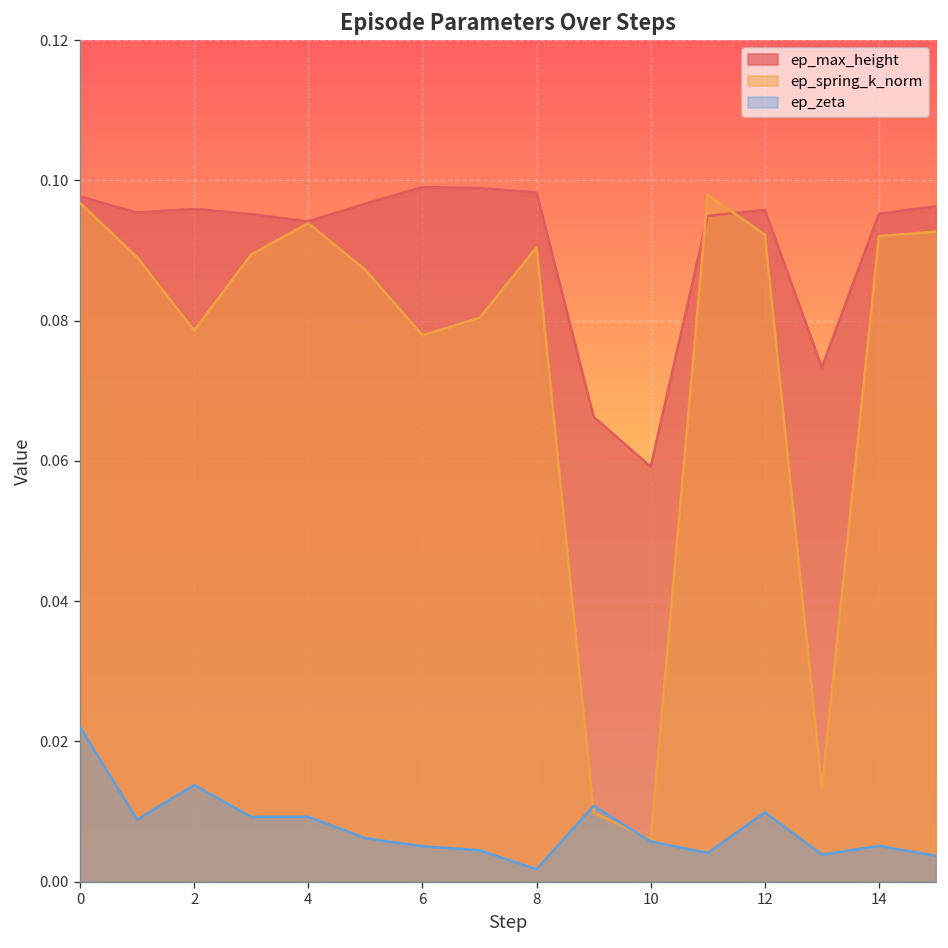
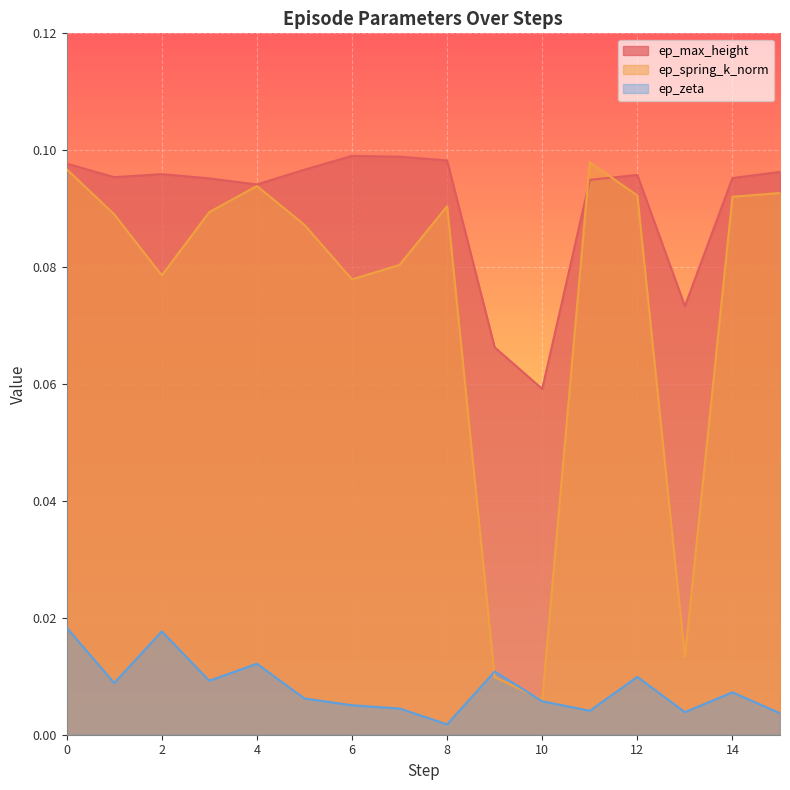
ep_zeta, 0: 0.022 -> 0.018
ep_zeta, 2: 0.014 -> 0.018
ep_zeta, 4: 0.009 -> 0.012
ep_zeta, 14: 0.005 -> 0.007
